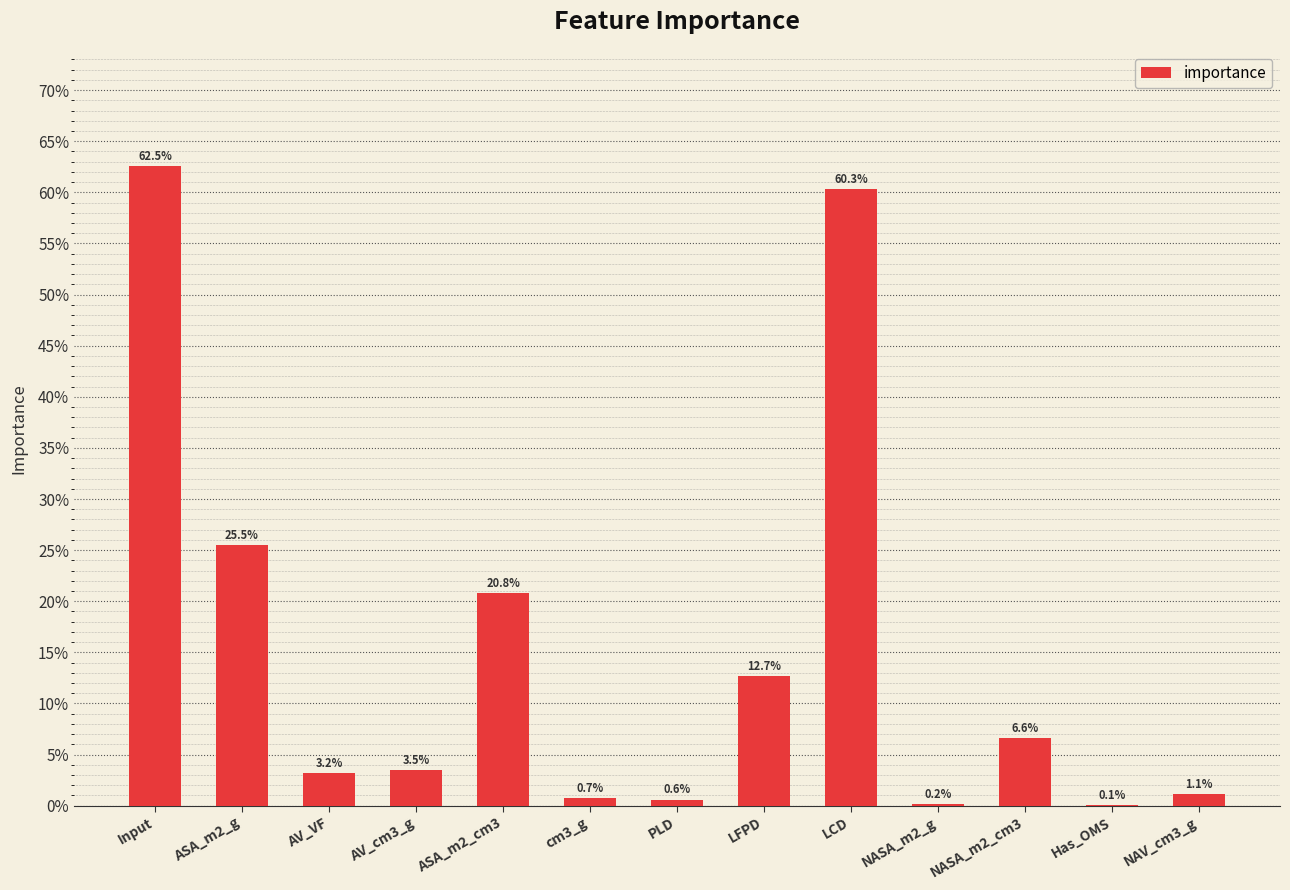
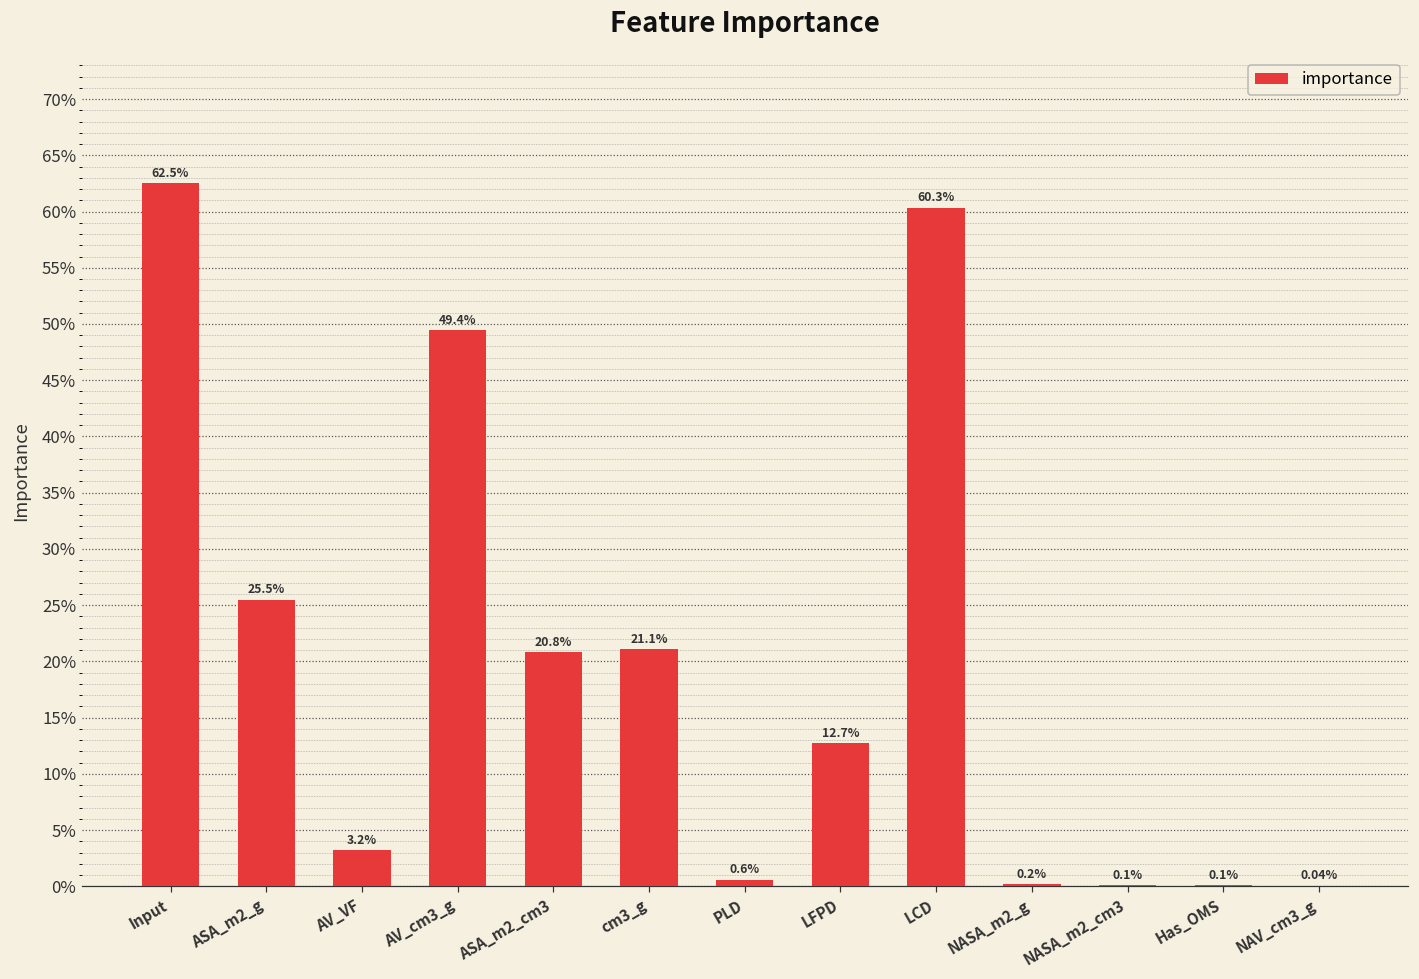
AV_cm3_g: 3.5% -> 49.4%
cm3_g: 0.7% -> 21.1%
NASA_m2_cm3: 6.6% -> 0.1%
NAV_cm3_g: 1.1% -> 0.04%
